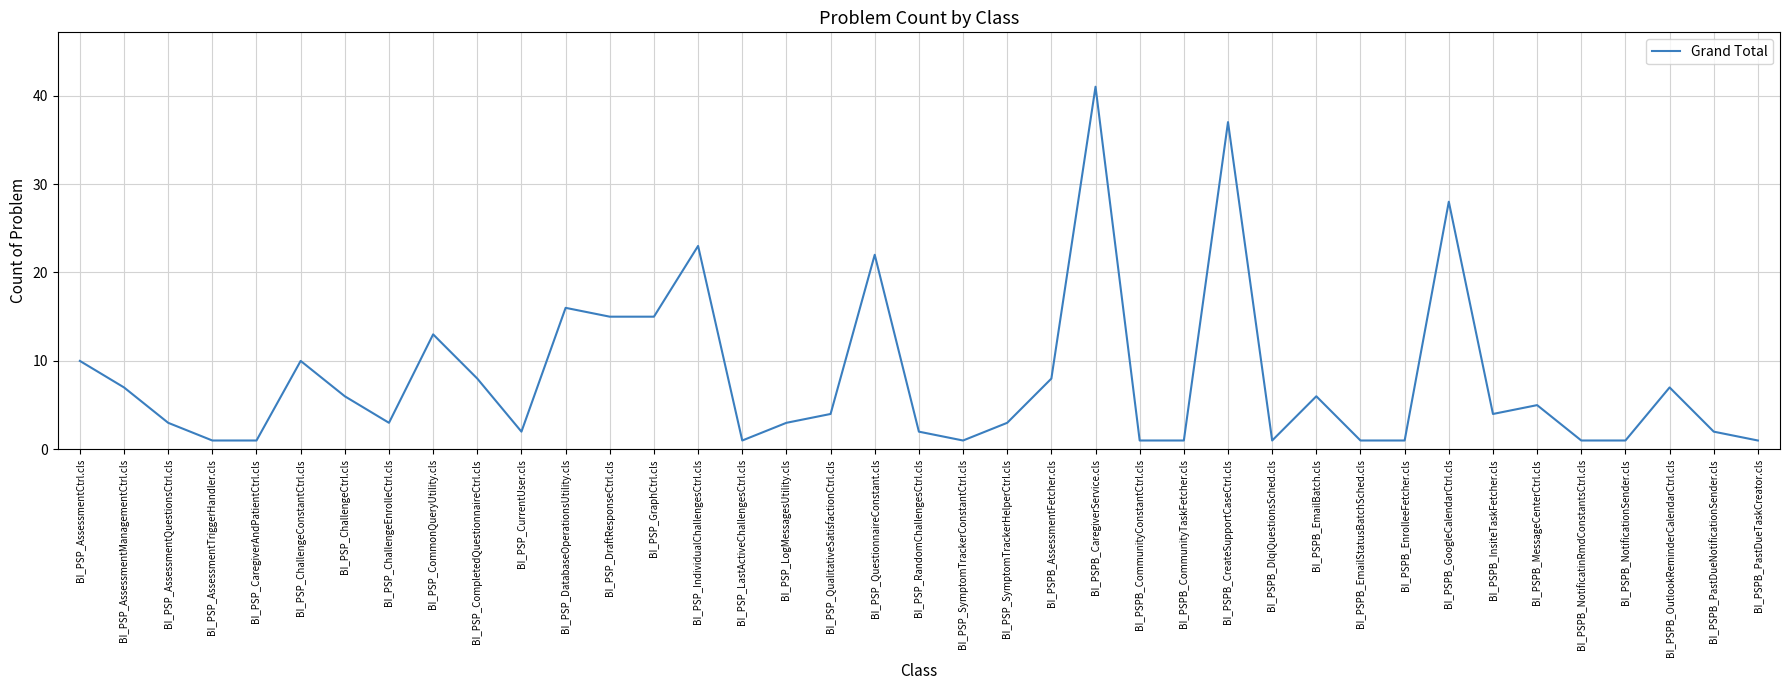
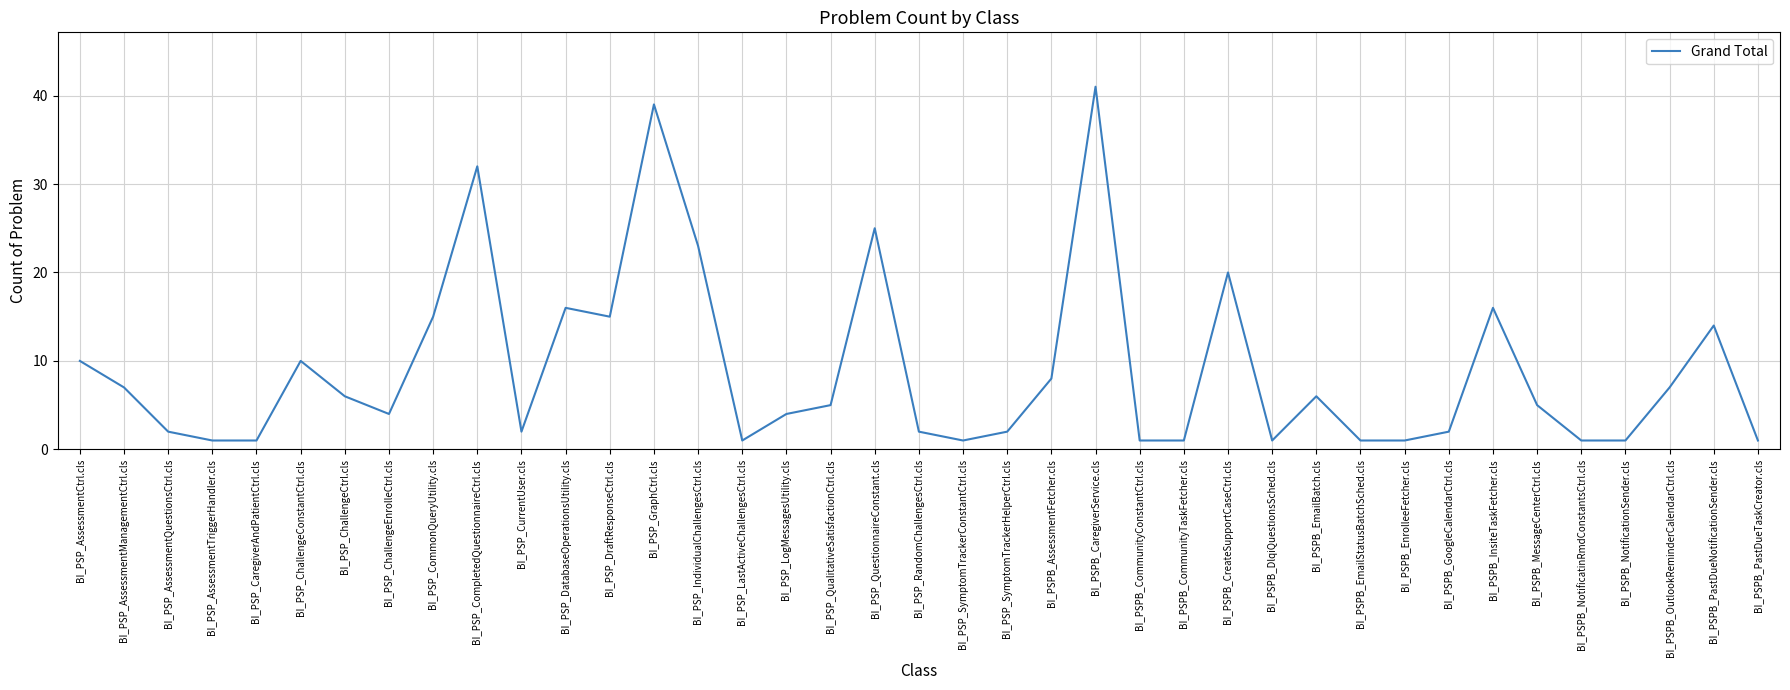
BI_PSP_AssessmentQuestionsCtrl.cls: 3 -> 2
BI_PSP_ChallengeEnrolleCtrl.cls: 3 -> 4
BI_PSP_CommonQueryUtility.cls: 13 -> 15
BI_PSP_CompletedQuestionnaireCtrl.cls: 8 -> 32
BI_PSP_GraphCtrl.cls: 15 -> 39
BI_PSP_LogMessagesUtility.cls: 3 -> 4
BI_PSP_QualitativeSatisfactionCtrl.cls: 4 -> 5
BI_PSP_QuestionnaireConstant.cls: 22 -> 25
BI_PSP_SymptomTrackerHelperCtrl.cls: 3 -> 2
BI_PSPB_CreateSupportCaseCtrl.cls: 37 -> 20
BI_PSPB_GoogleCalendarCtrl.cls: 28 -> 2
BI_PSPB_InsiteTaskFetcher.cls: 4 -> 16
BI_PSPB_PastDueNotificationSender.cls: 2 -> 14
